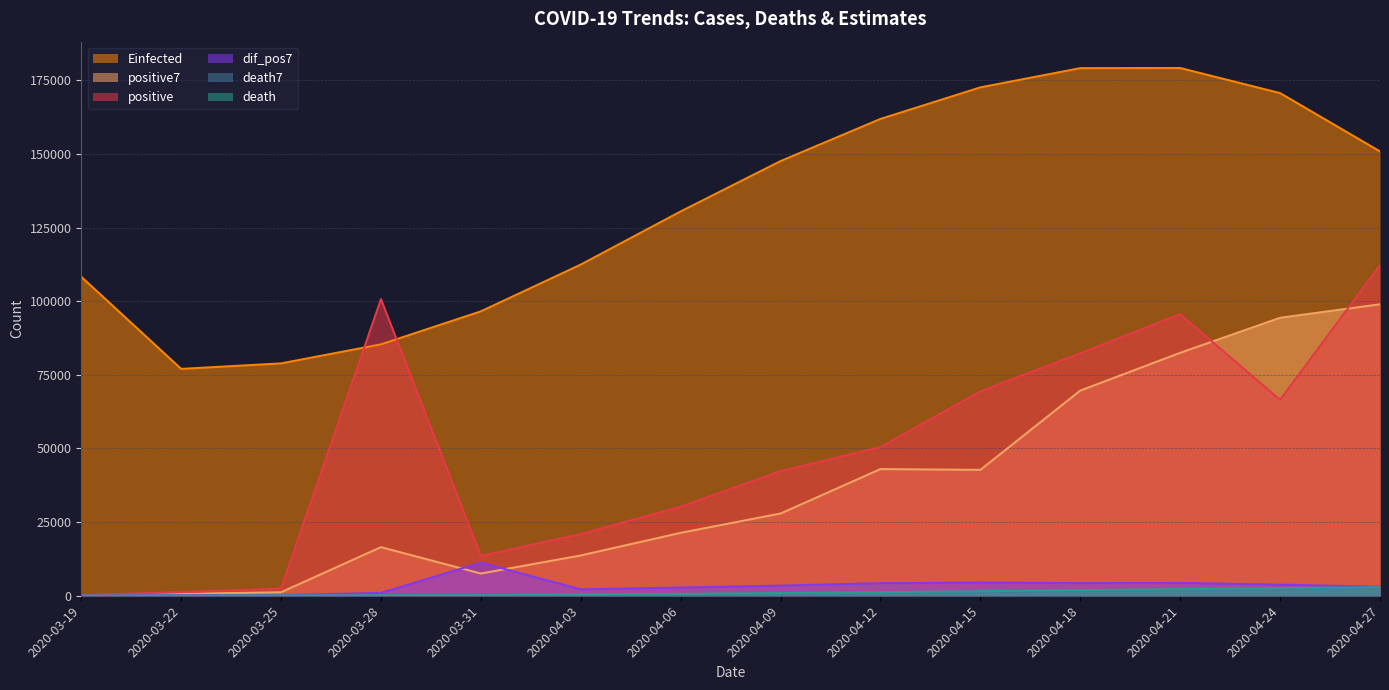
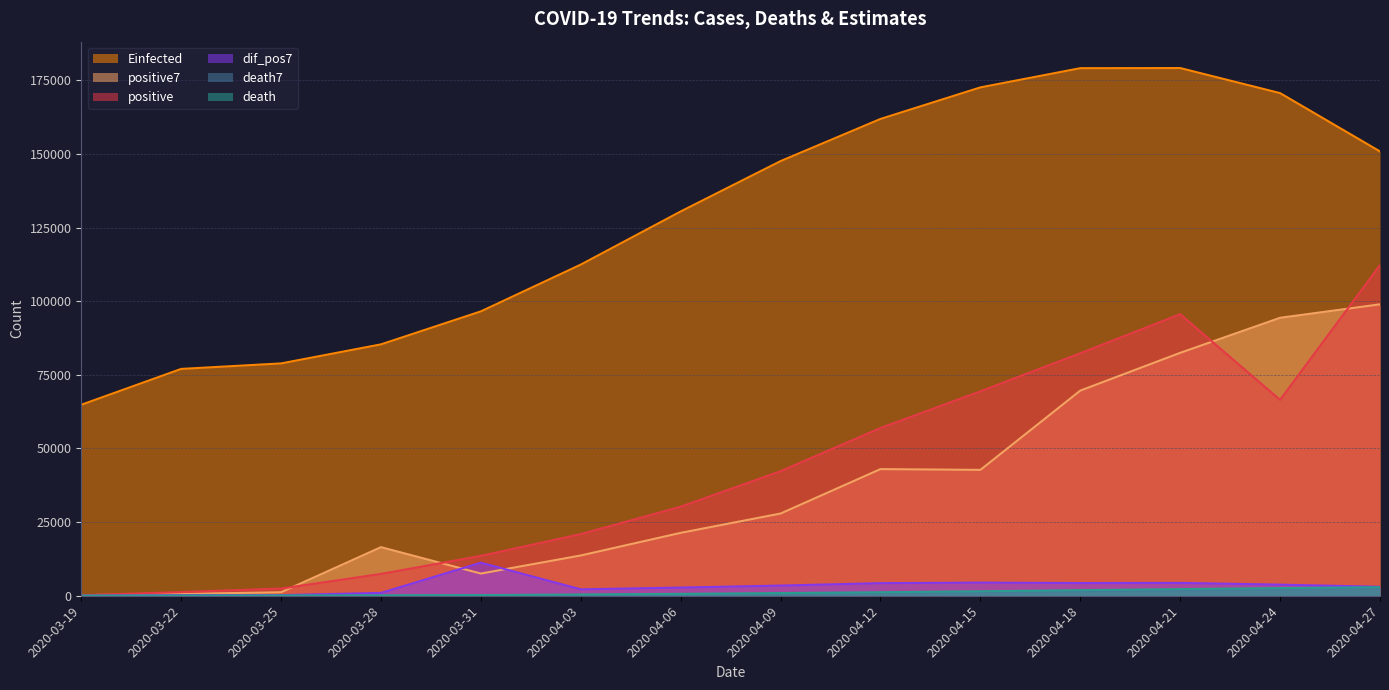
Einfected, 2020-03-19: 108000 -> 65000
positive, 2020-03-28: 101000 -> 7000
positive, 2020-04-12: 50000 -> 57000
